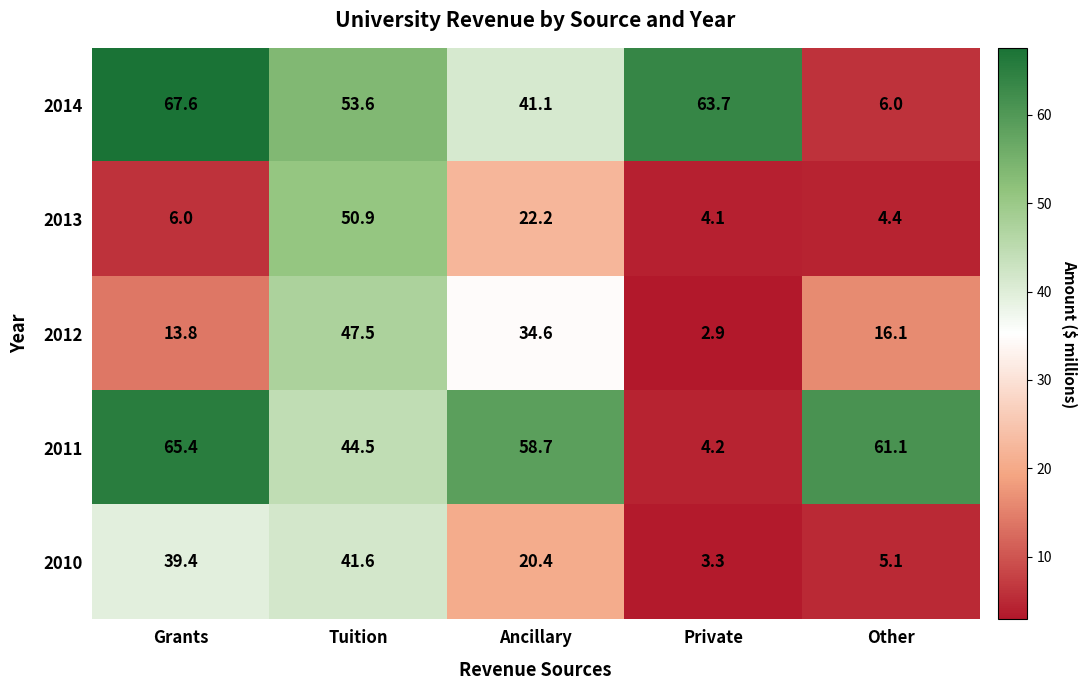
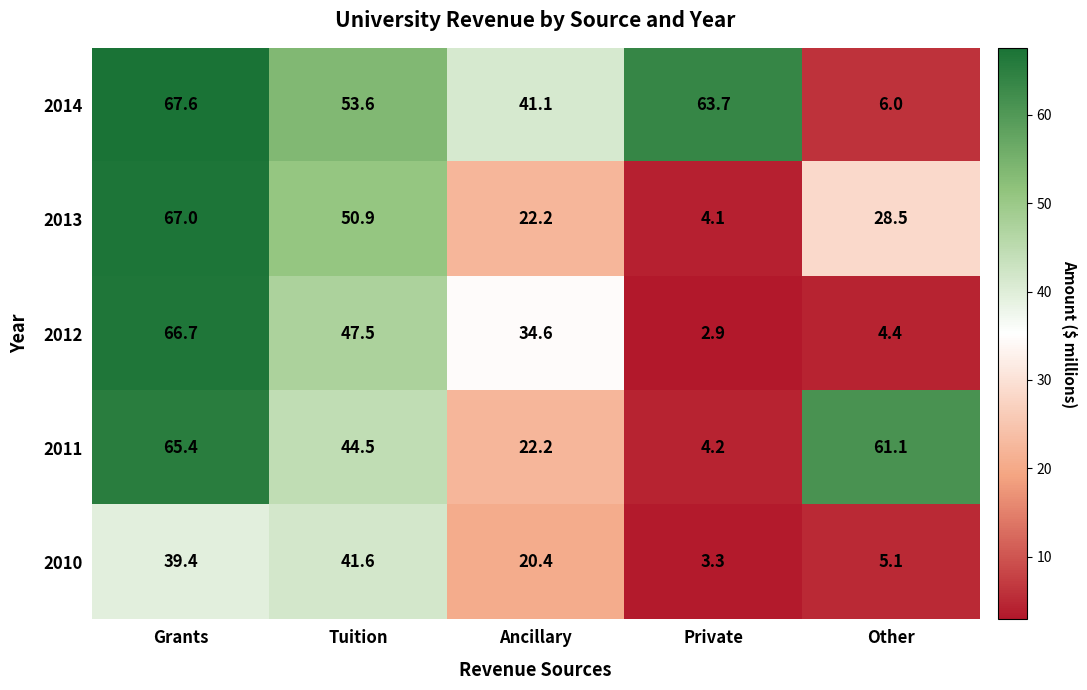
2013, Grants: 6.0 -> 67.0
2013, Other: 4.4 -> 28.5
2012, Grants: 13.8 -> 66.7
2012, Other: 16.1 -> 4.4
2011, Ancillary: 58.7 -> 22.2
